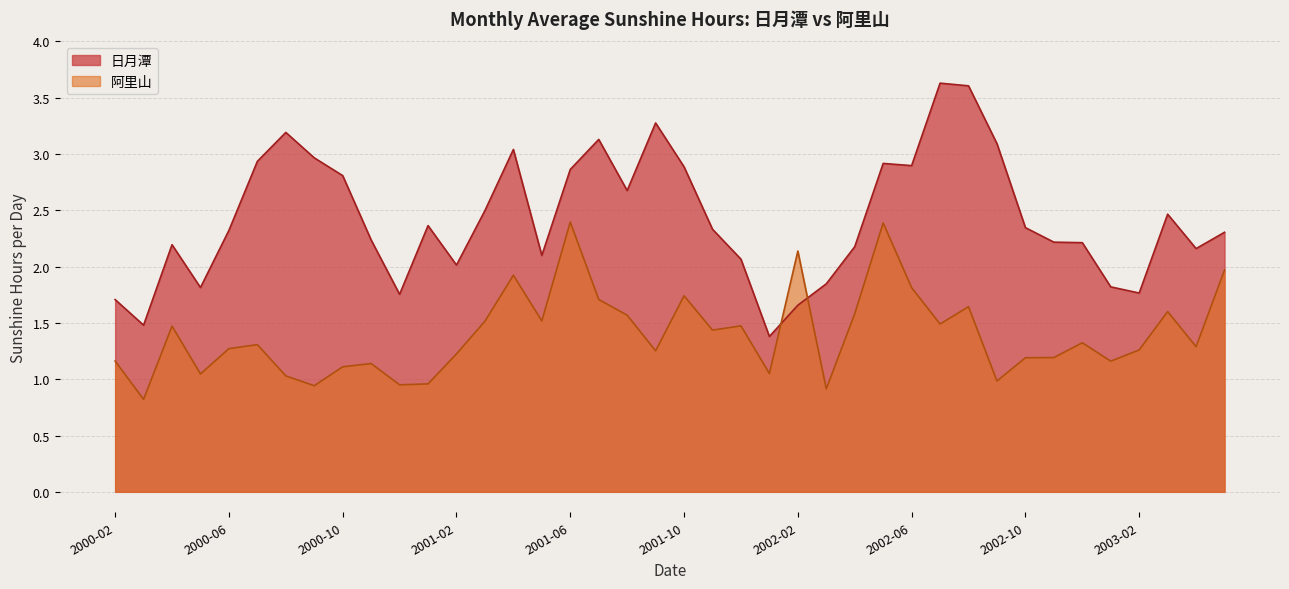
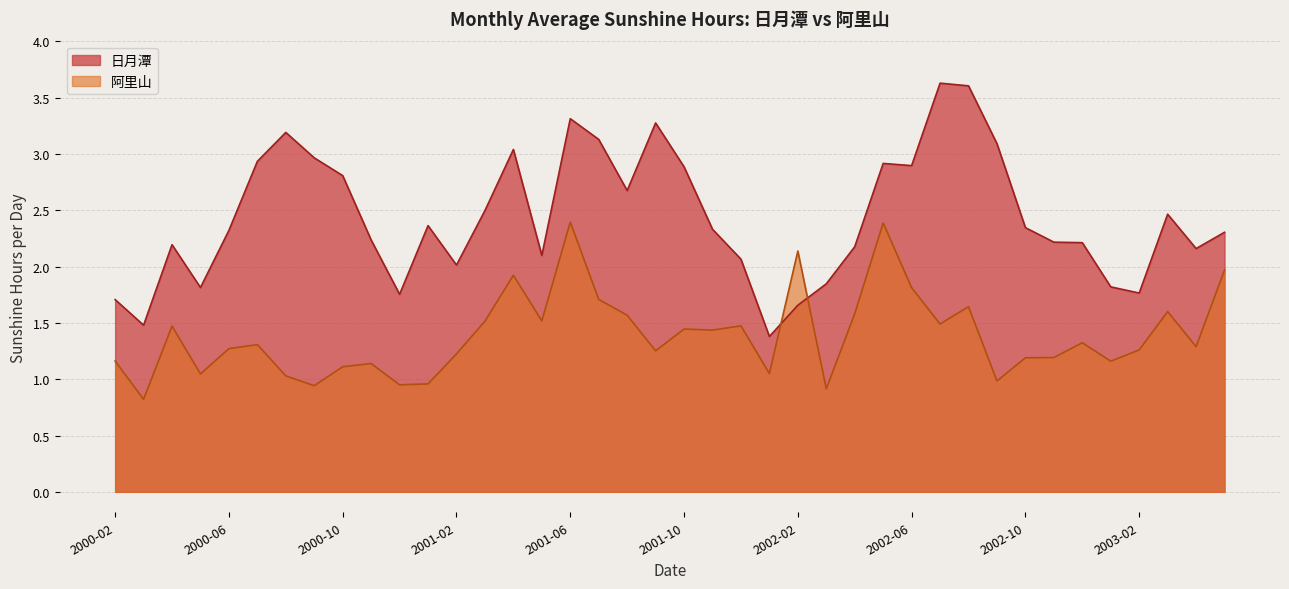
日月潭, 2001-06: 2.86 -> 3.31
阿里山, 2001-10: 1.74 -> 1.45
